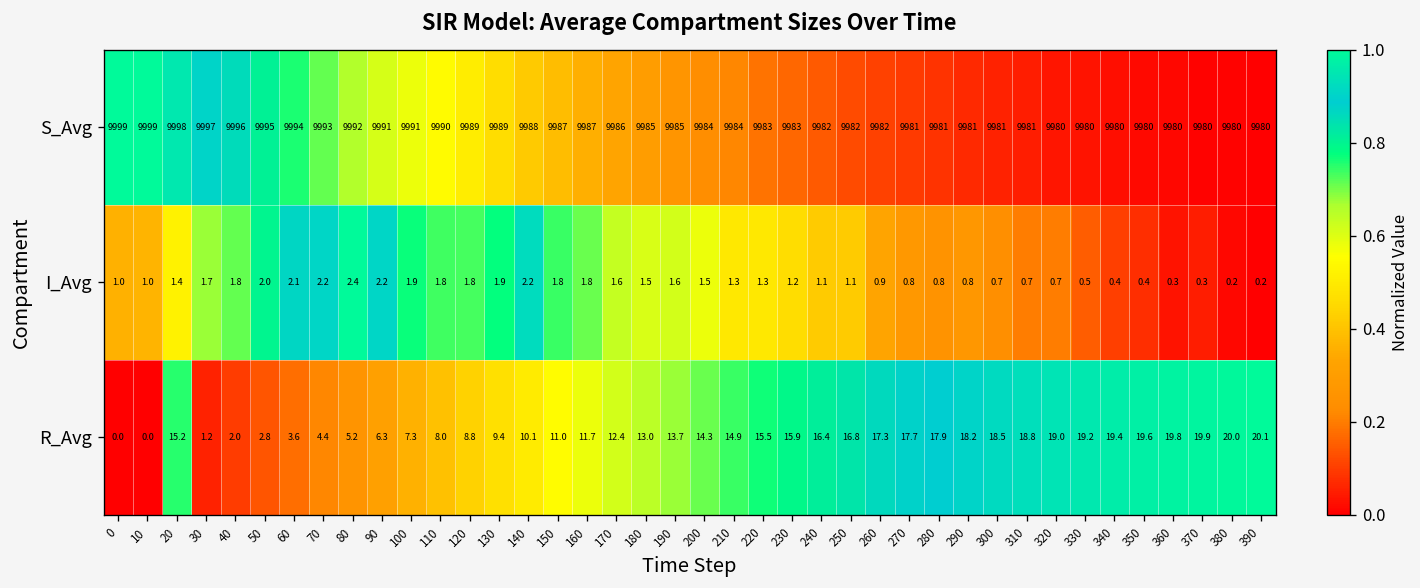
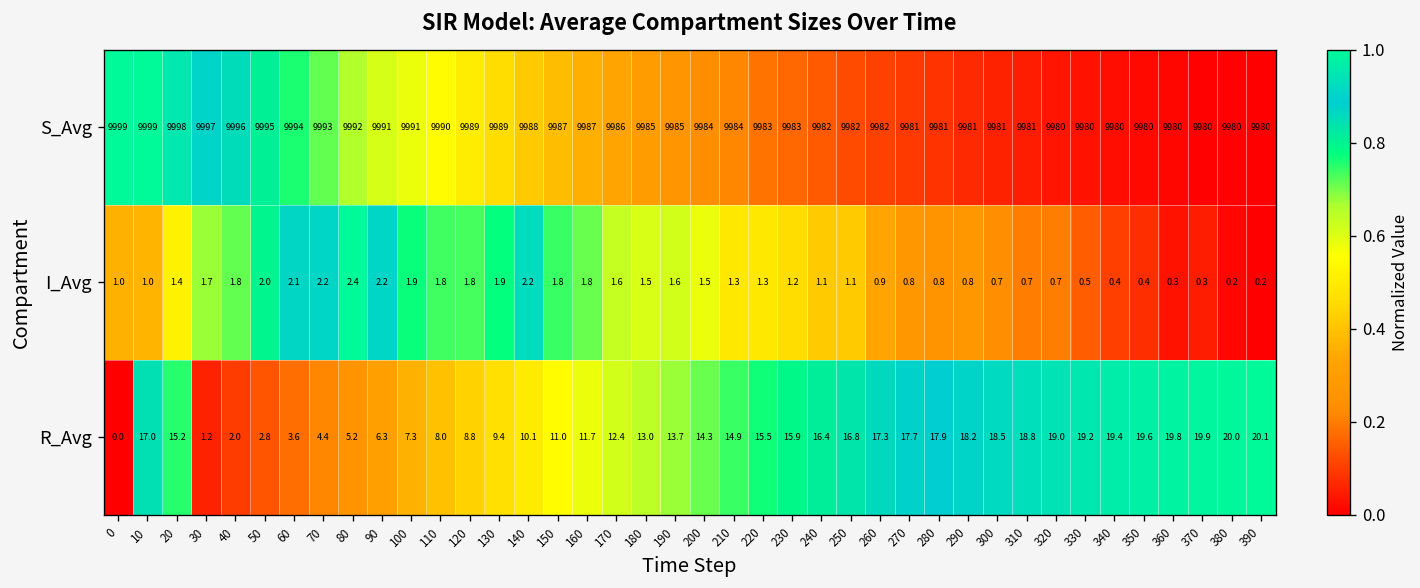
R_Avg, 10: 0.0 -> 17.0
